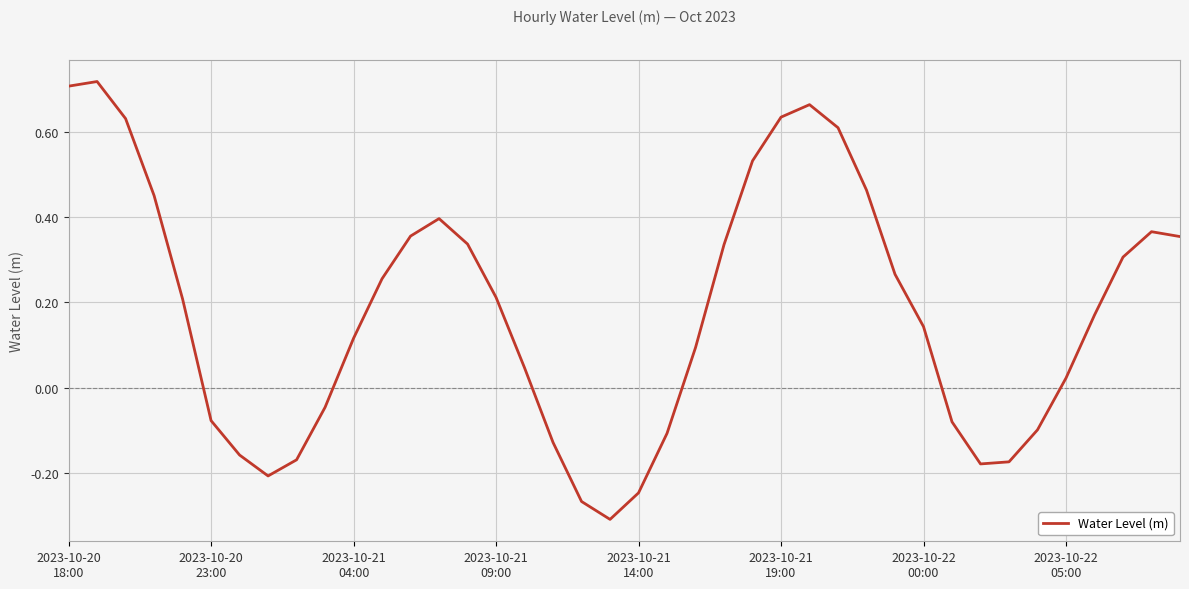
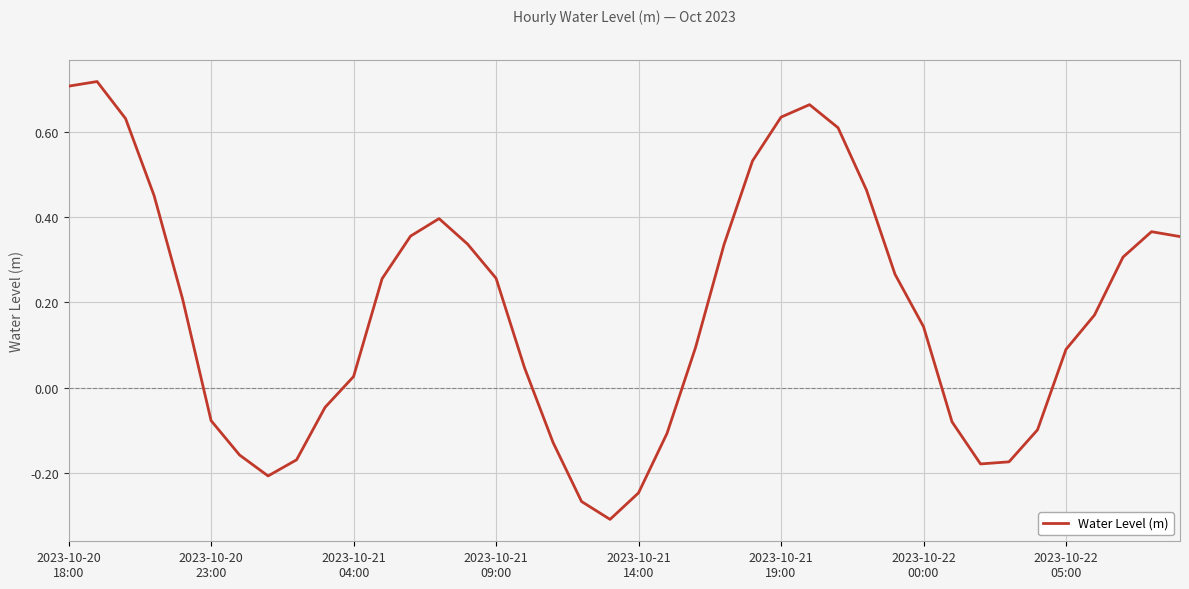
2023-10-21 04:00: 0.12 -> 0.03
2023-10-21 09:00: 0.21 -> 0.26
2023-10-22 05:00: 0.02 -> 0.09
